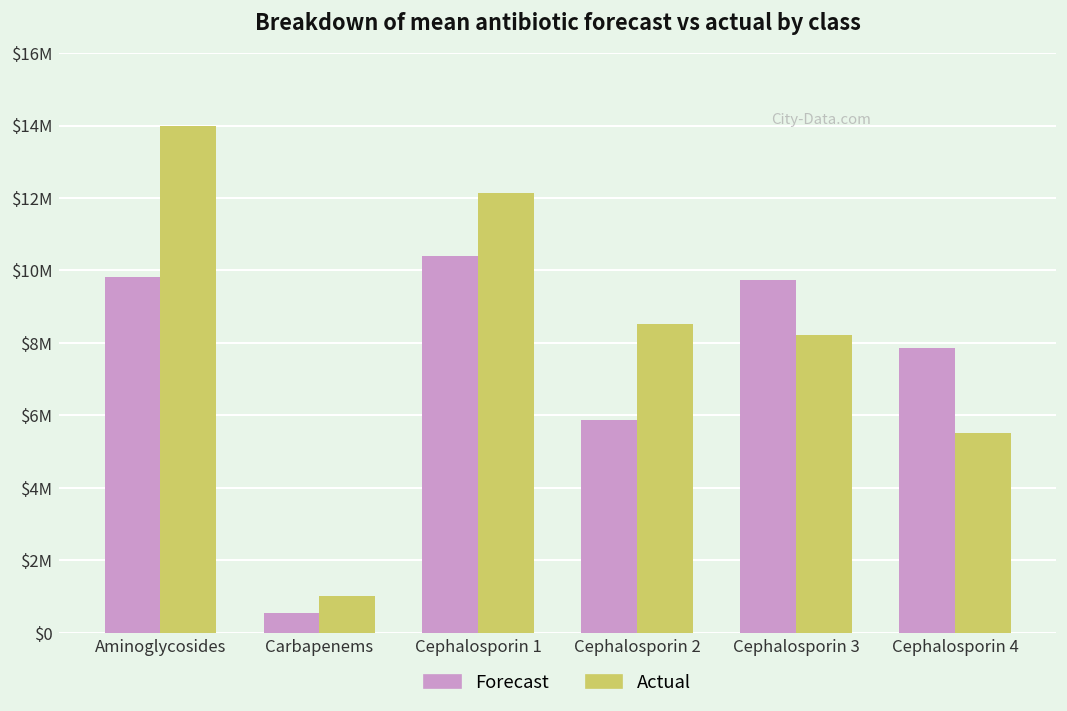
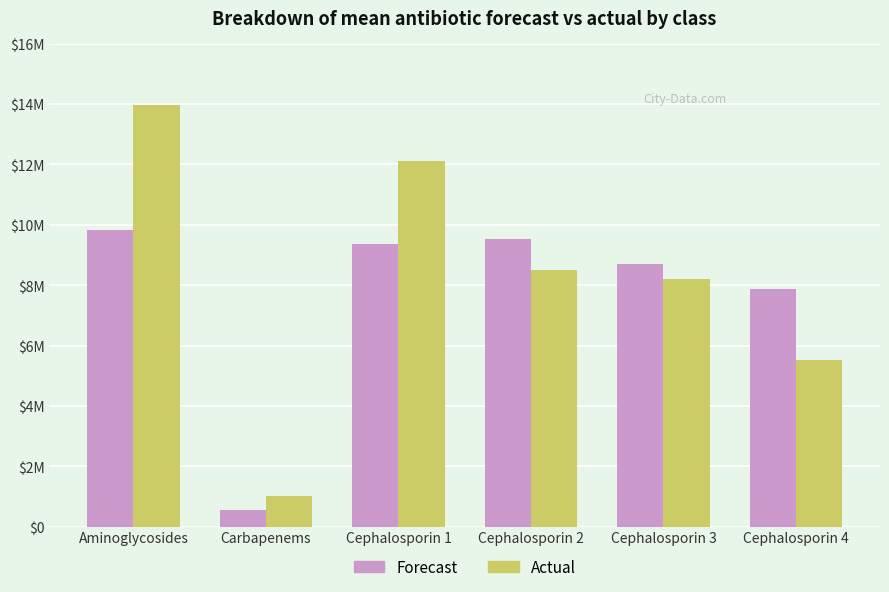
Forecast, Cephalosporin 1: $10400000 -> $9400000
Forecast, Cephalosporin 2: $5900000 -> $9500000
Forecast, Cephalosporin 3: $9700000 -> $8700000
